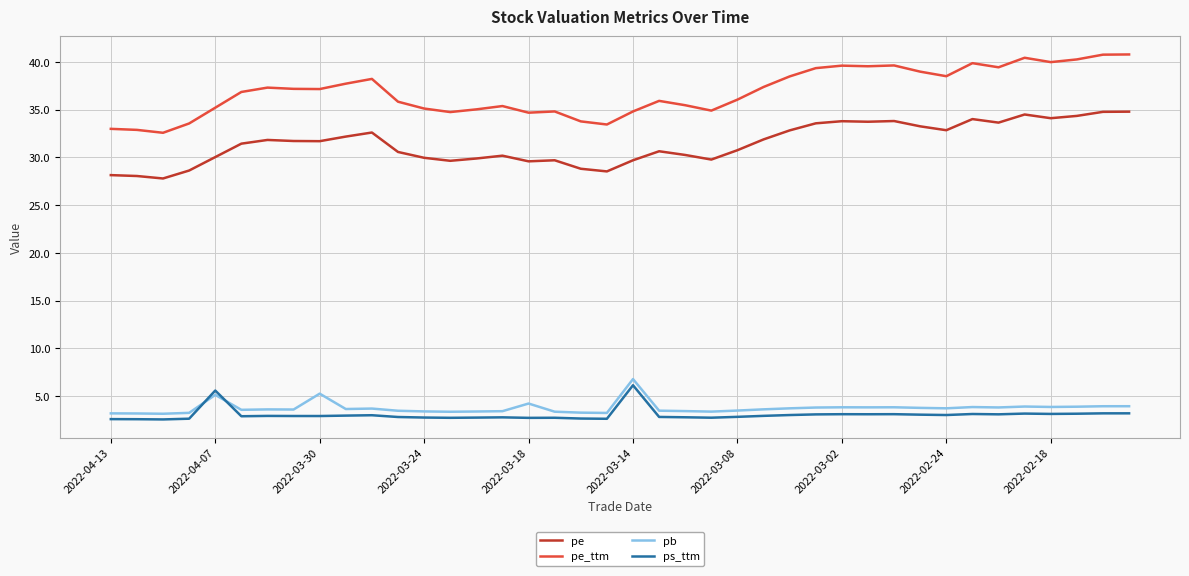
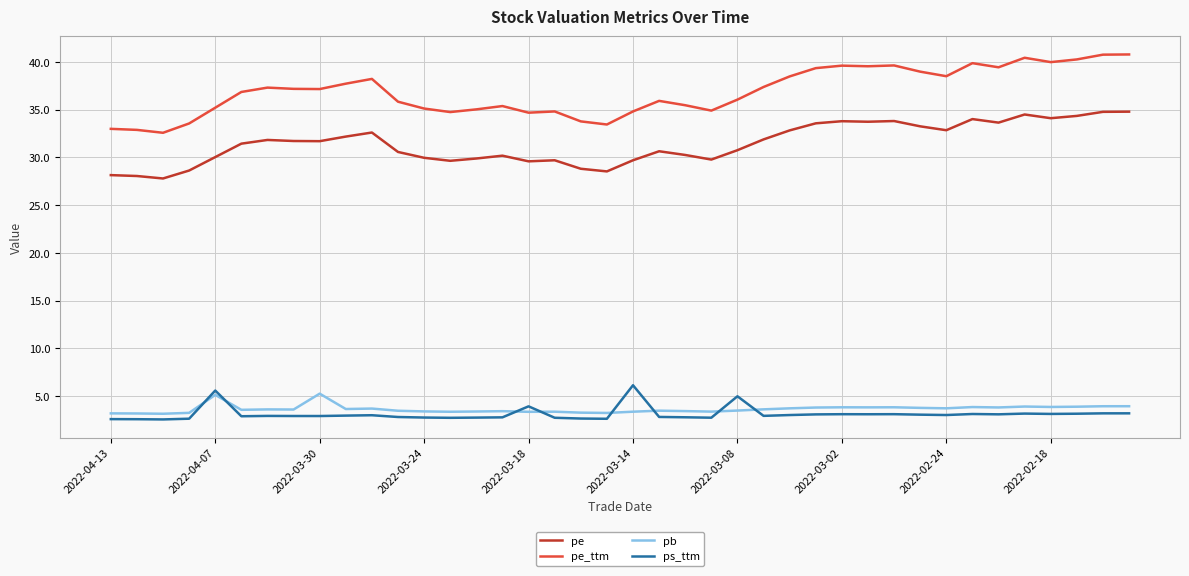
pb, 2022-03-18: 4 -> 3
ps_ttm, 2022-03-18: 3 -> 4
pb, 2022-03-14: 7 -> 3
ps_ttm, 2022-03-08: 3 -> 5
